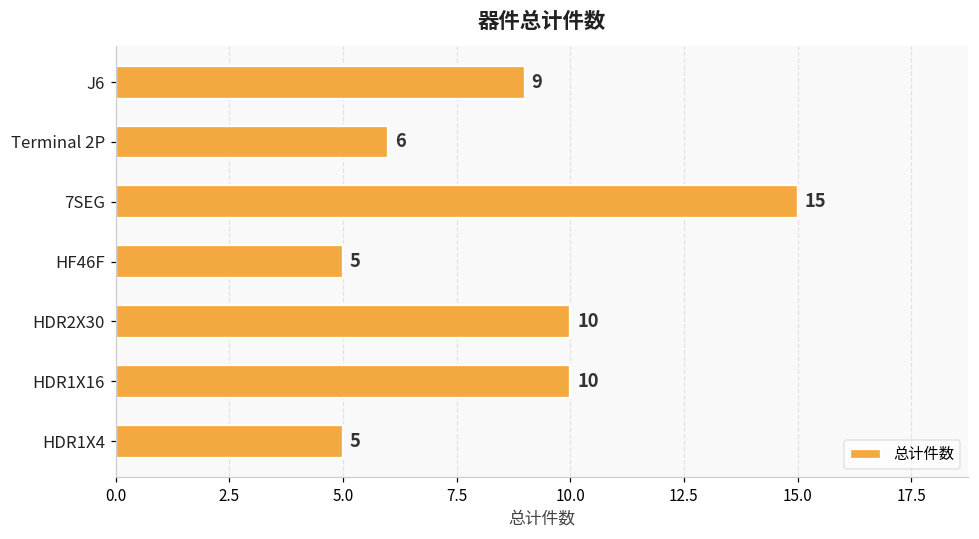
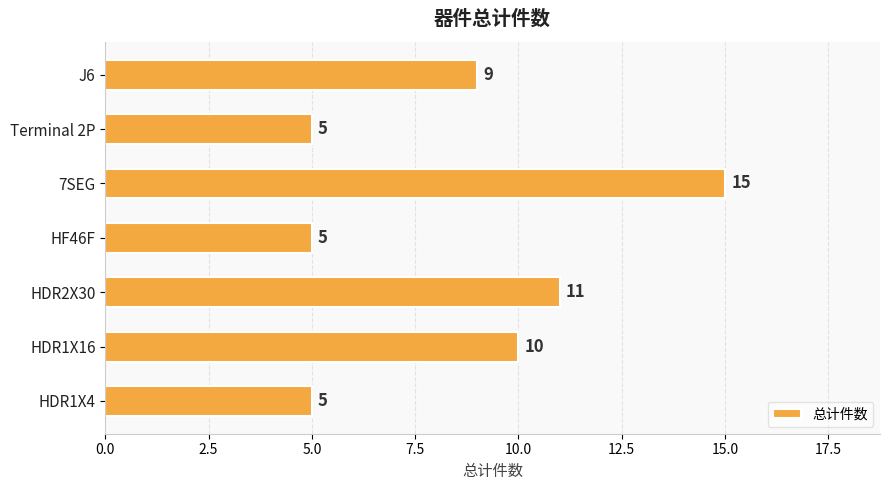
Terminal 2P: 6 -> 5
HDR2X30: 10 -> 11
